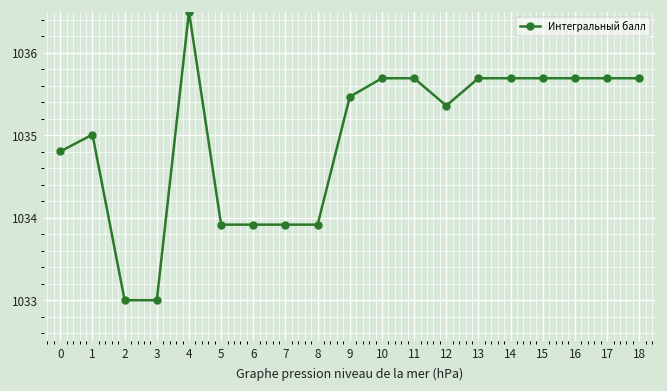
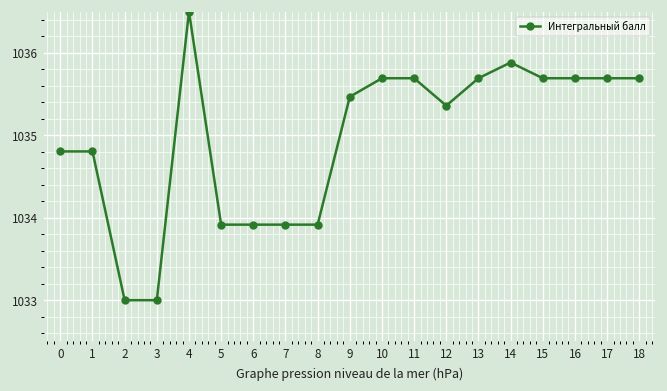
1: 1035.0 -> 1034.8
14: 1035.7 -> 1035.9
